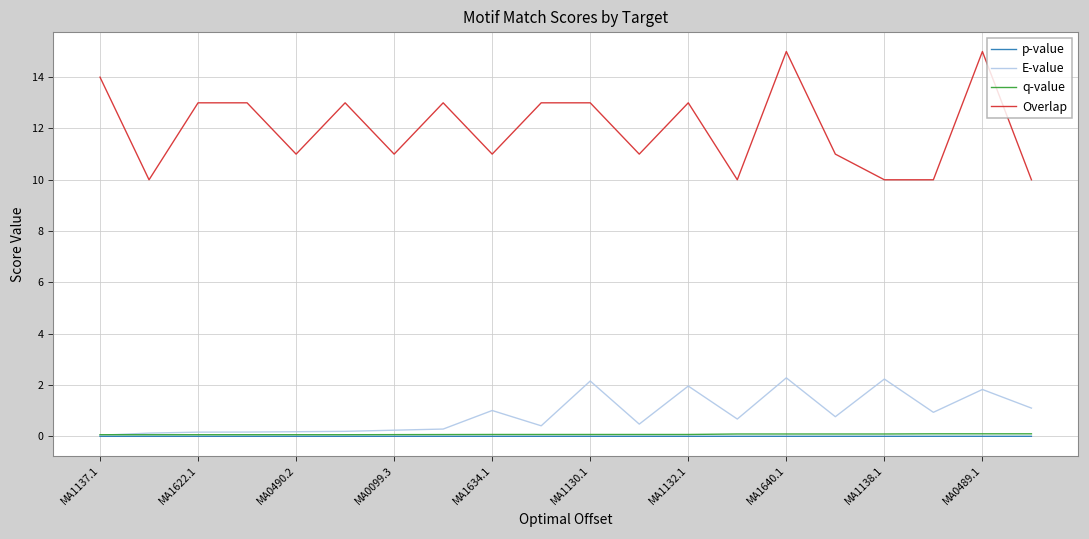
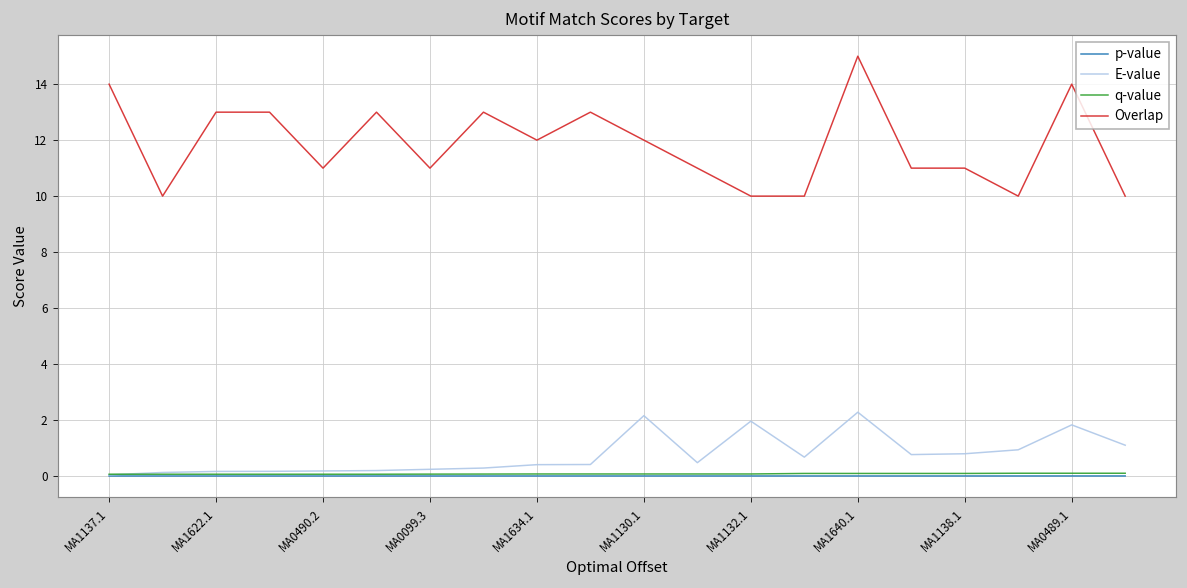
E-value, MA1634.1: 1.0 -> 0.4
Overlap, MA1634.1: 11 -> 12
Overlap, MA1130.1: 13 -> 12
Overlap, MA1132.1: 13 -> 10
E-value, MA1138.1: 2.2 -> 0.8
Overlap, MA1138.1: 10 -> 11
Overlap, MA0489.1: 15 -> 14
